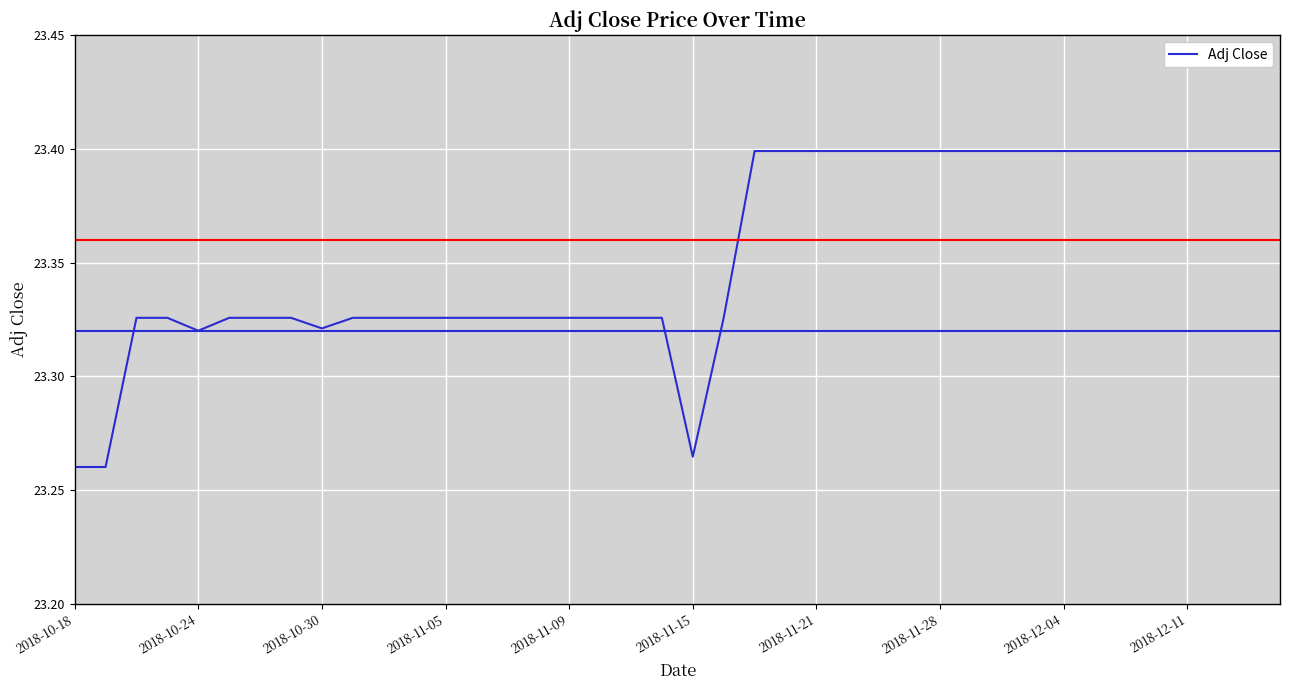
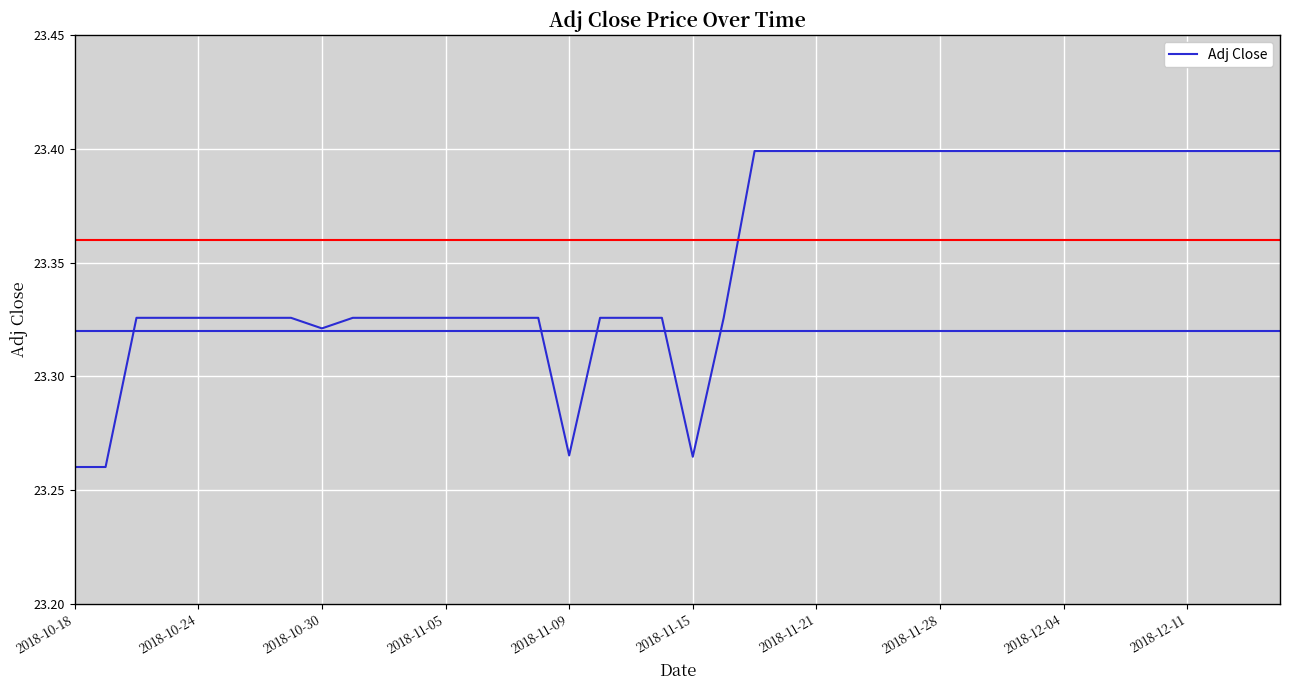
2018-10-24: 23.320 -> 23.326
2018-11-09: 23.326 -> 23.265
